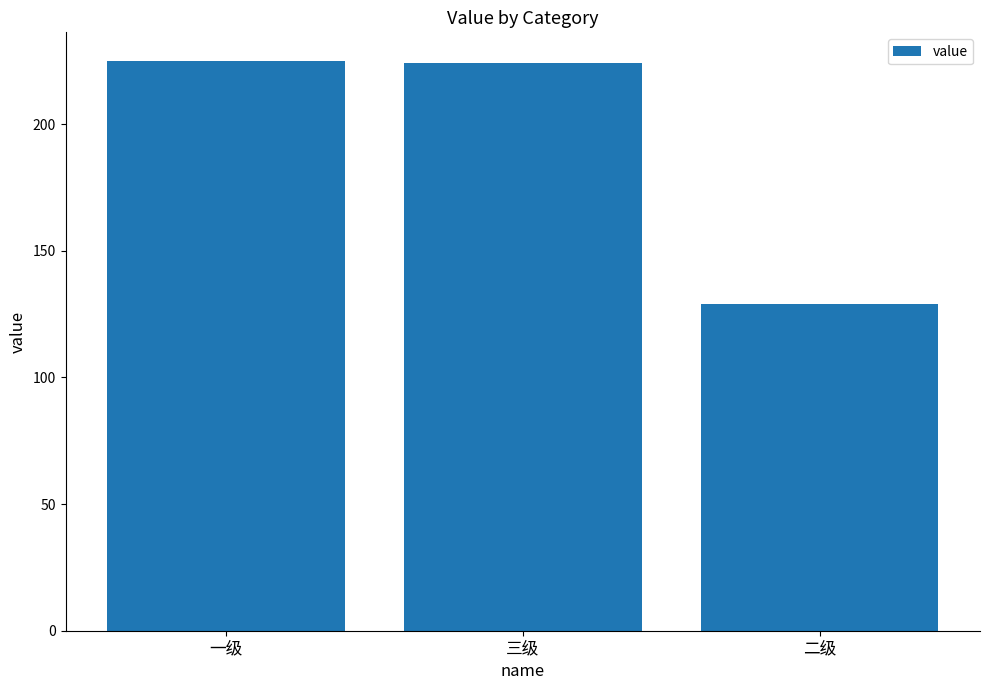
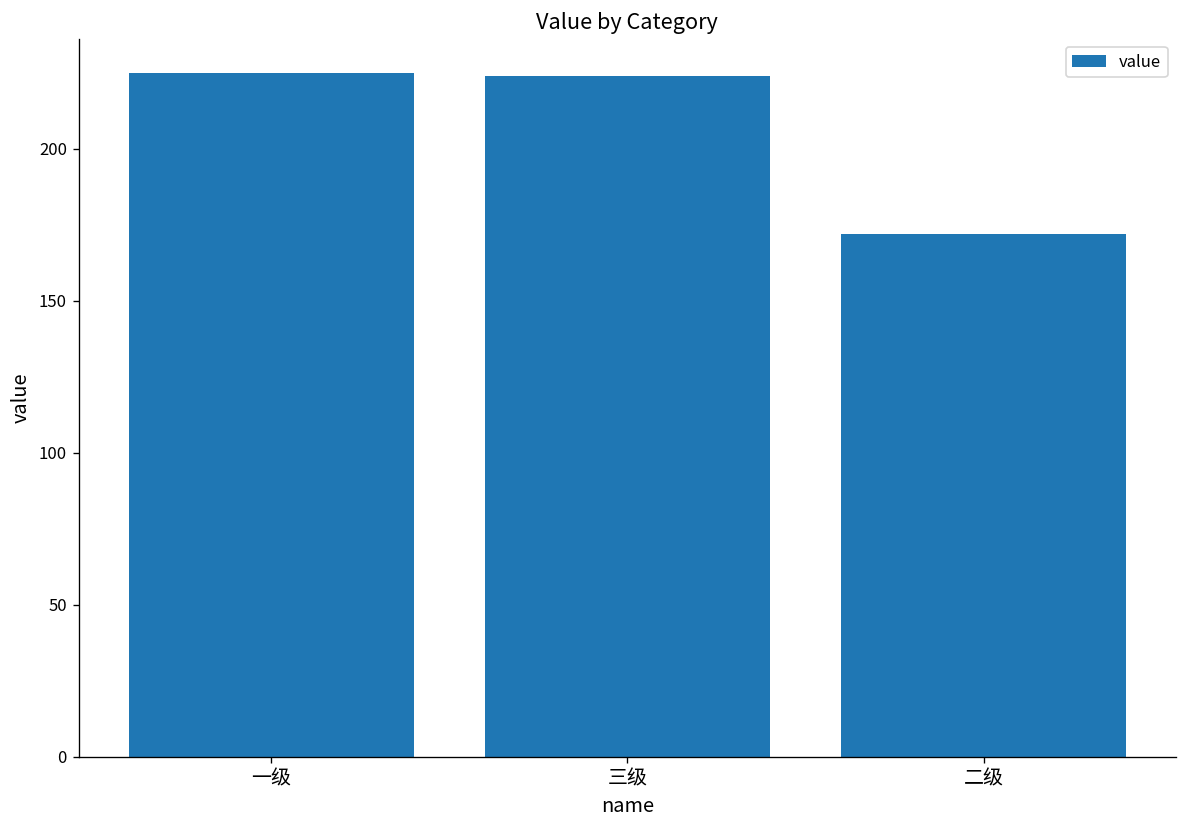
二级: 129 -> 172
